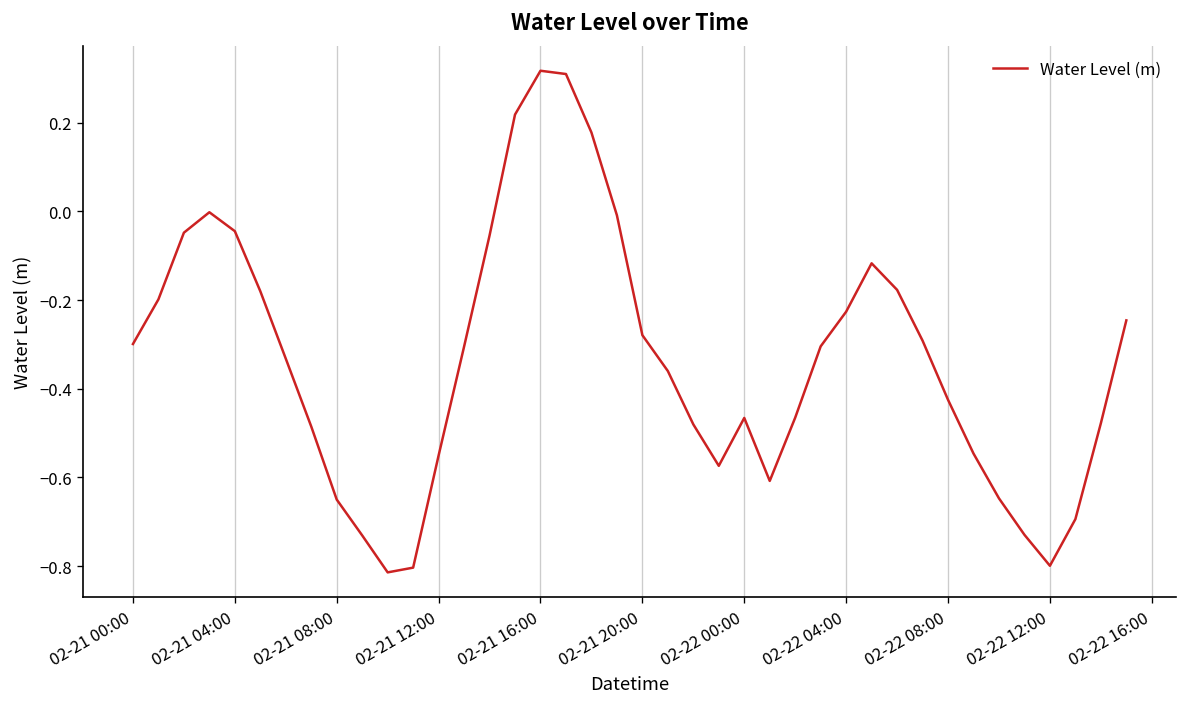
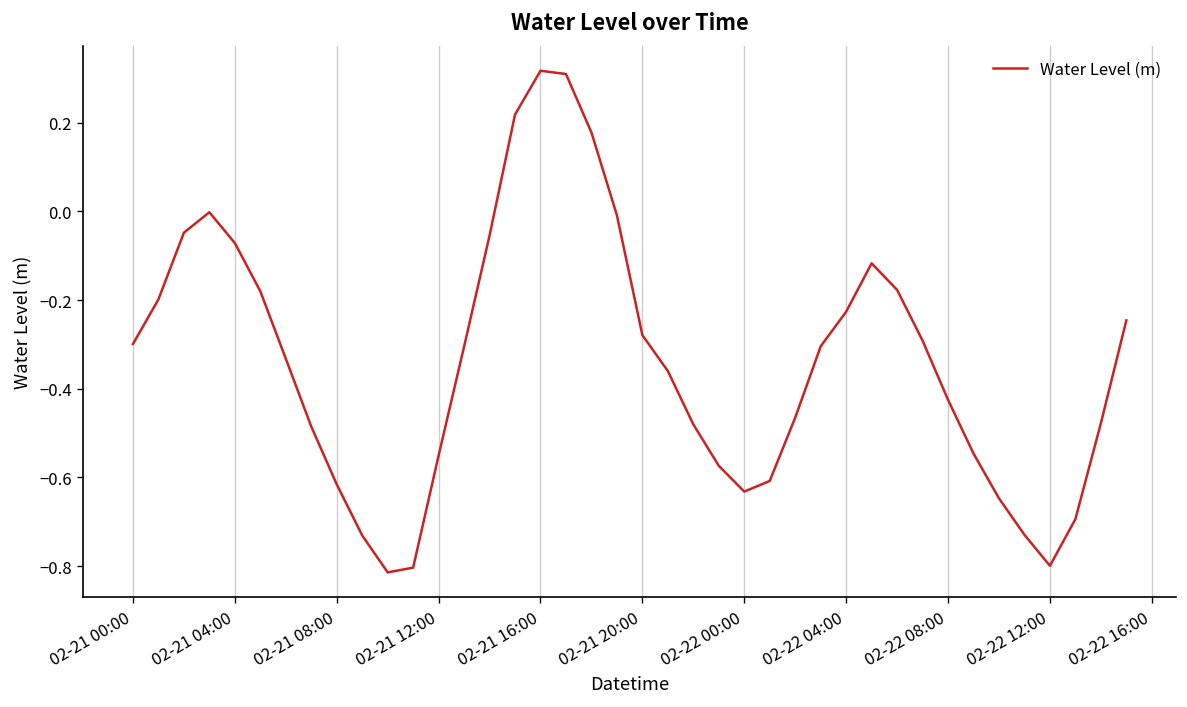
02-21 04:00: -0.04 -> -0.07
02-21 08:00: -0.65 -> -0.62
02-22 00:00: -0.47 -> -0.63
